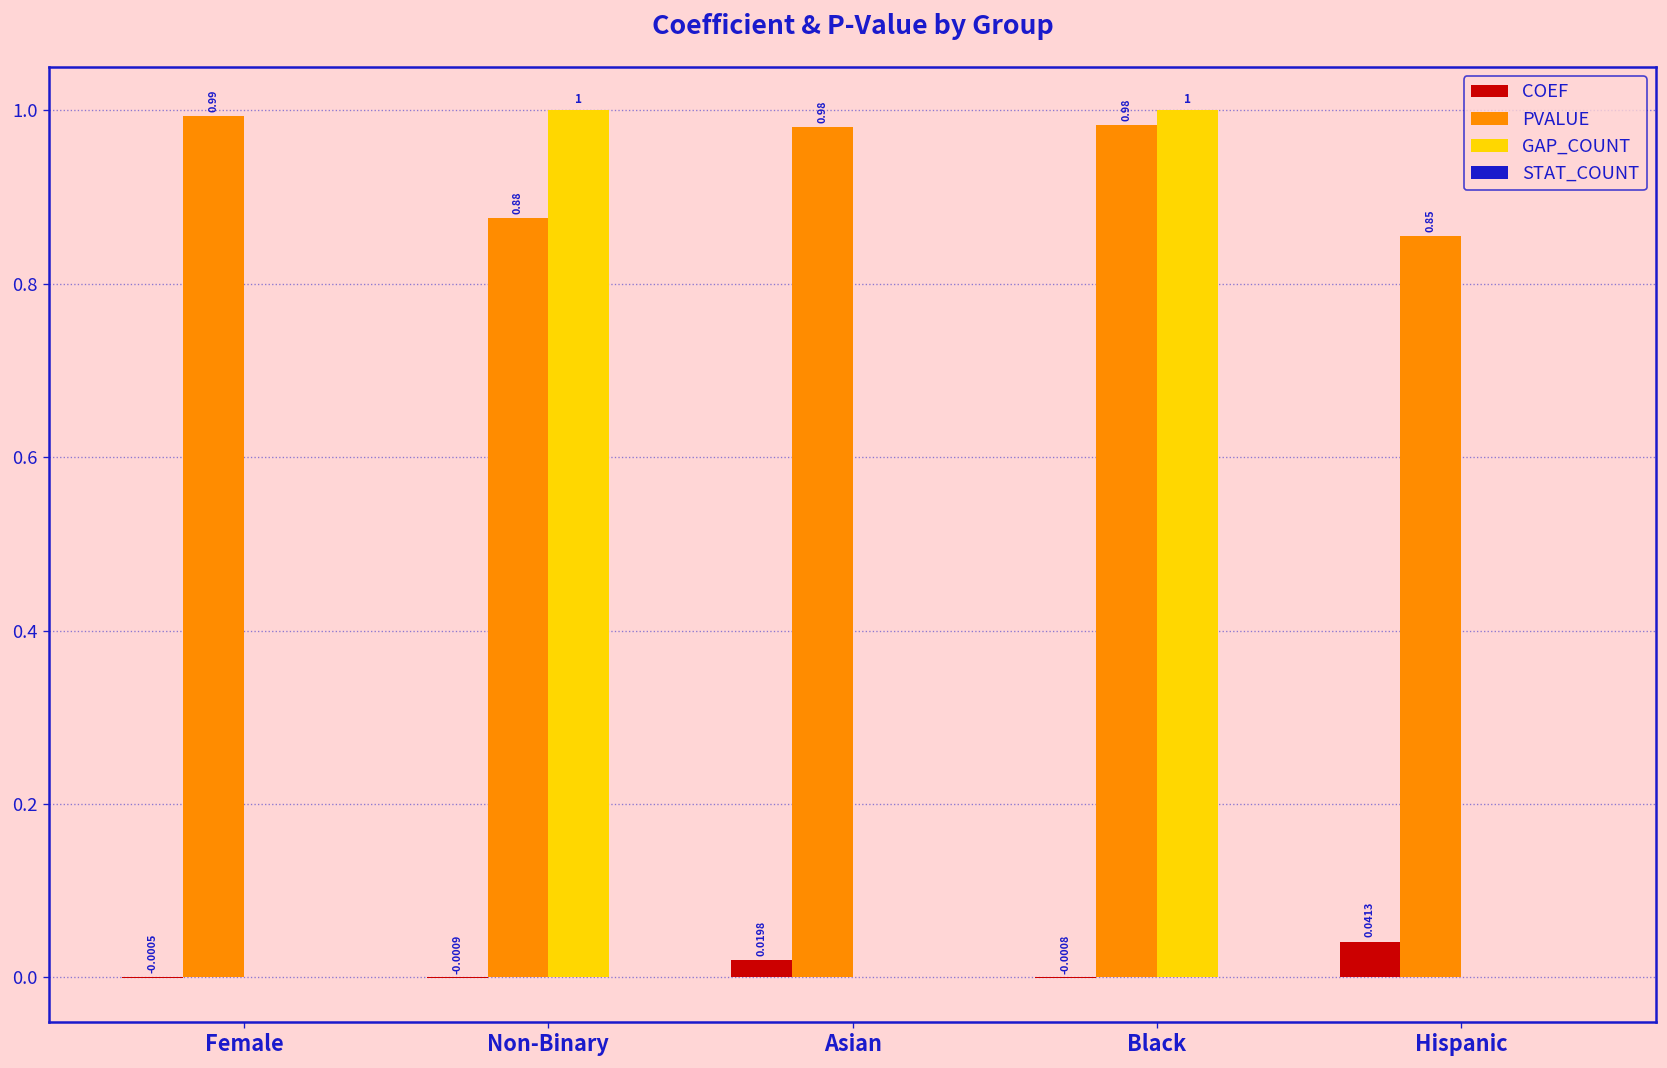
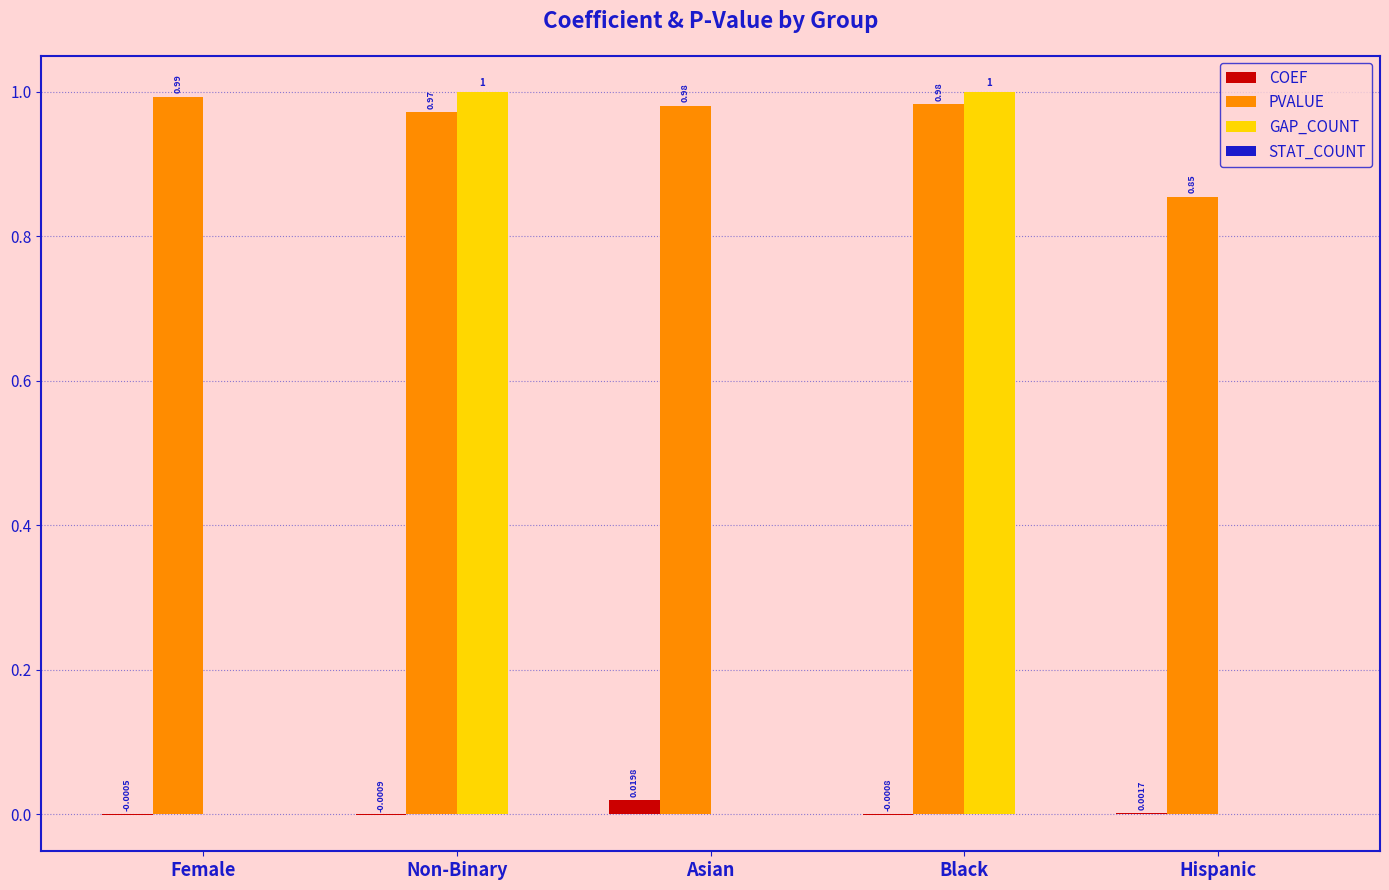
PVALUE, Non-Binary: 0.88 -> 0.97
COEF, Hispanic: 0.0413 -> 0.0017
